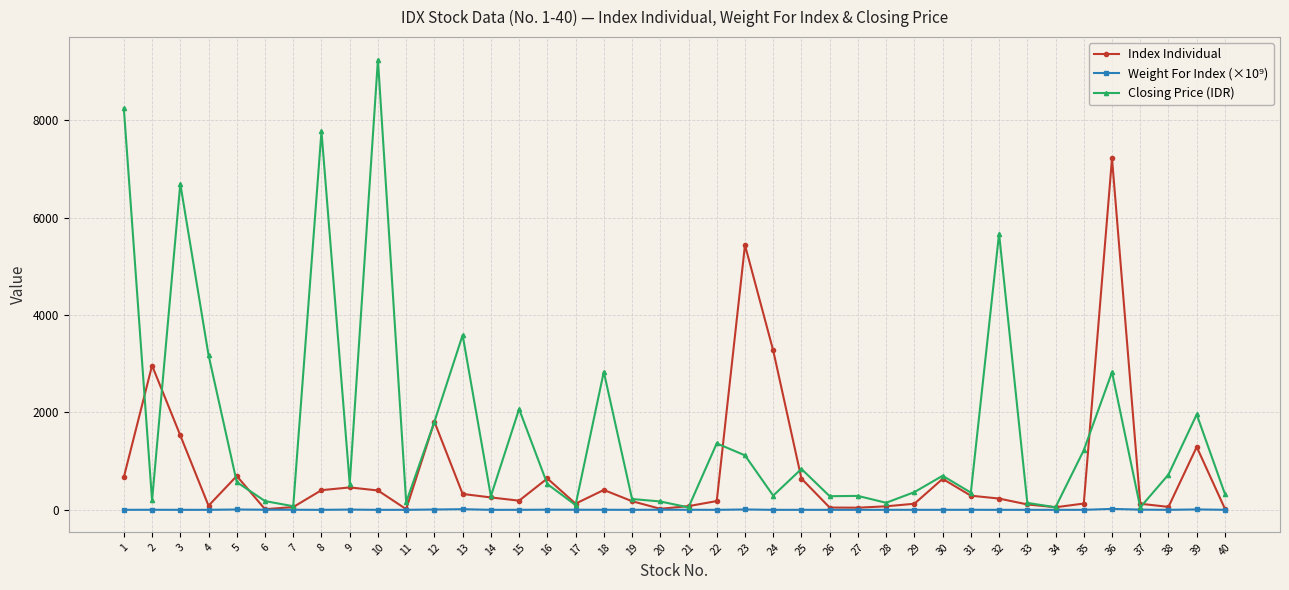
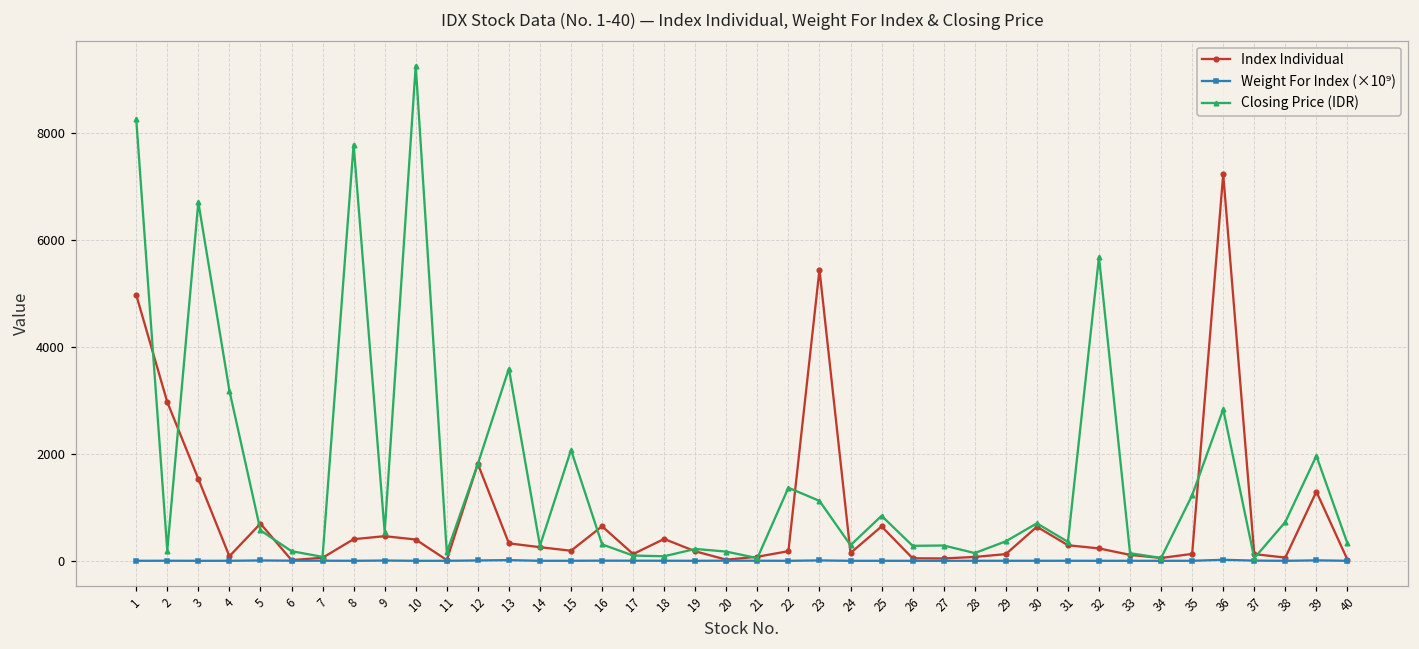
Index Individual, 1: 700 -> 5000
Closing Price (IDR), 16: 500 -> 300
Closing Price (IDR), 18: 2800 -> 100
Index Individual, 24: 3300 -> 100
